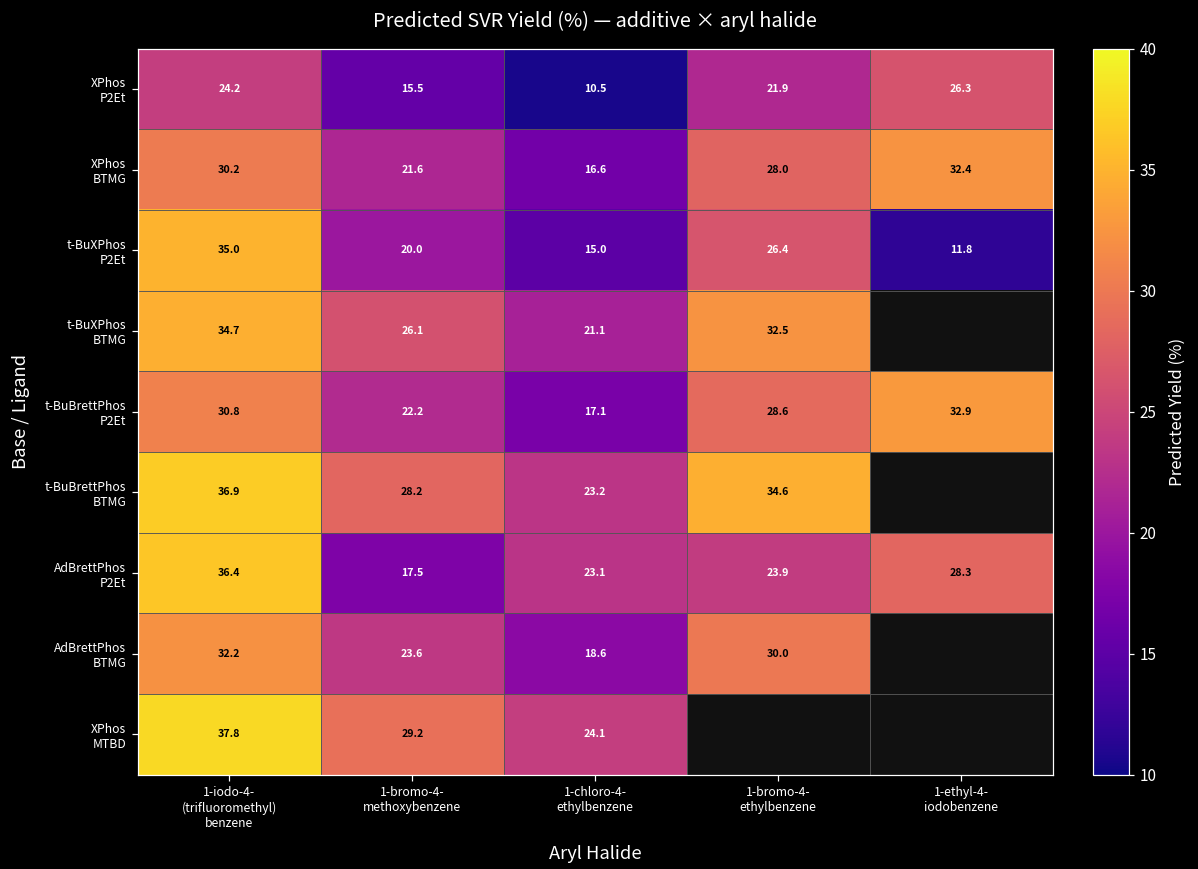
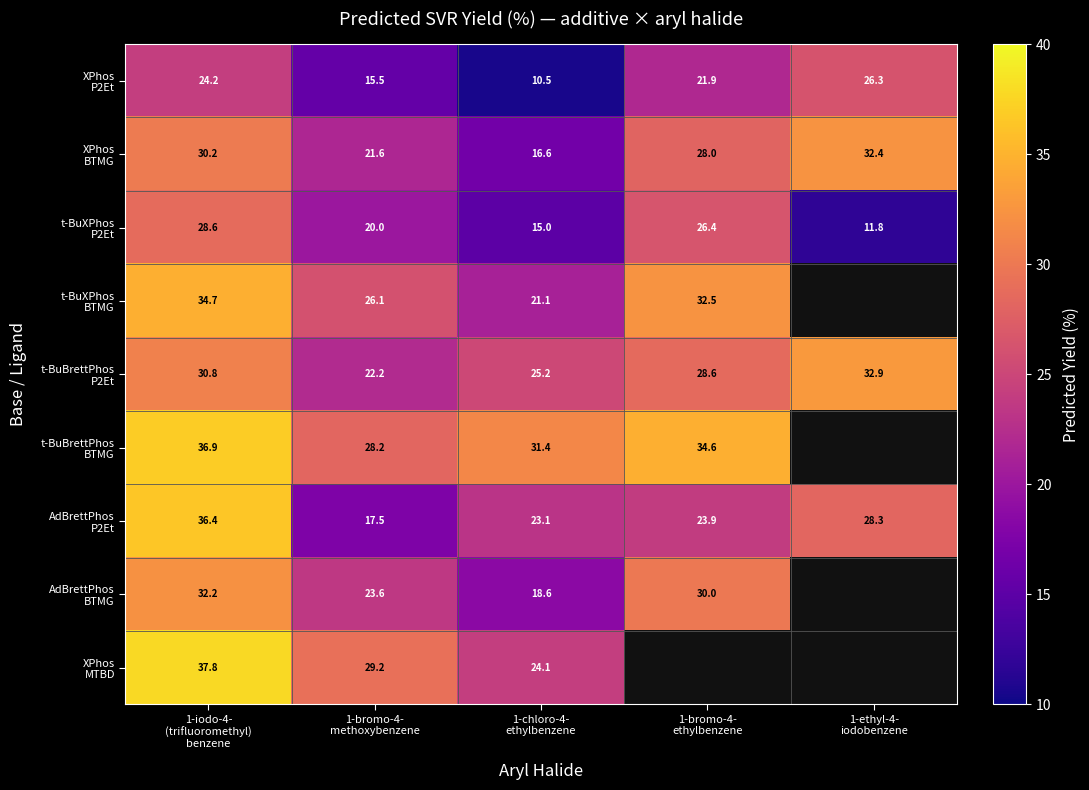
t-BuXPhos P2Et, 1-iodo-4- (trifluoromethyl) benzene: 35.0 -> 28.6
t-BuBrettPhos P2Et, 1-chloro-4- ethylbenzene: 17.1 -> 25.2
t-BuBrettPhos BTMG, 1-chloro-4- ethylbenzene: 23.2 -> 31.4
